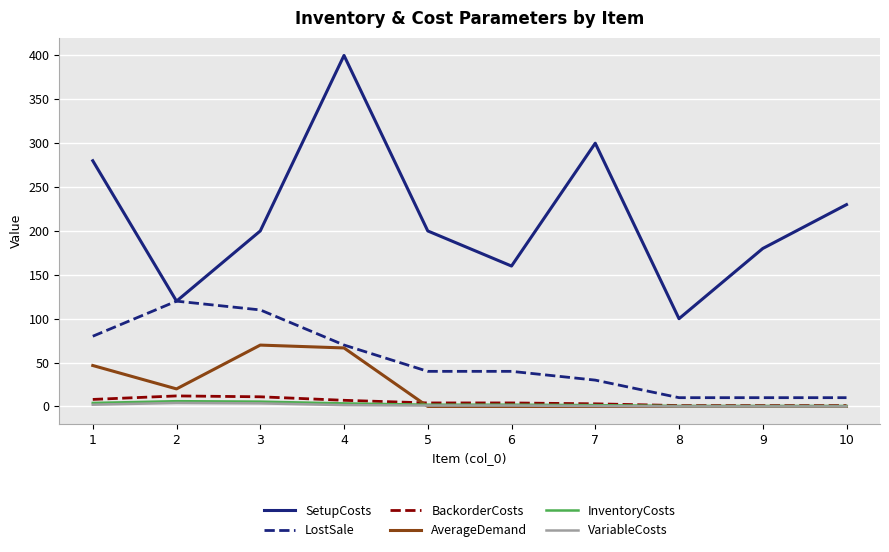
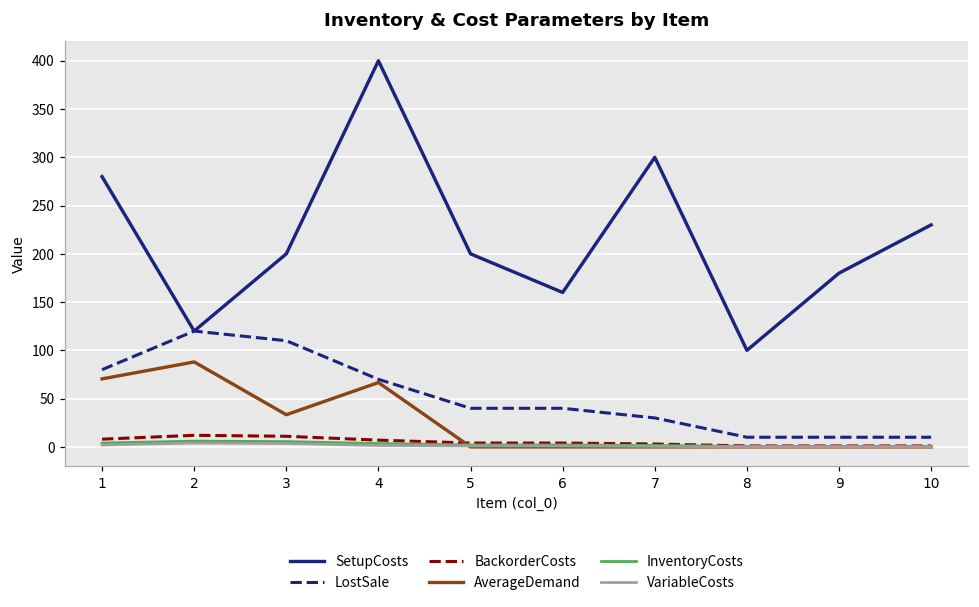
AverageDemand, 1: 50 -> 70
AverageDemand, 2: 20 -> 90
AverageDemand, 3: 70 -> 30
